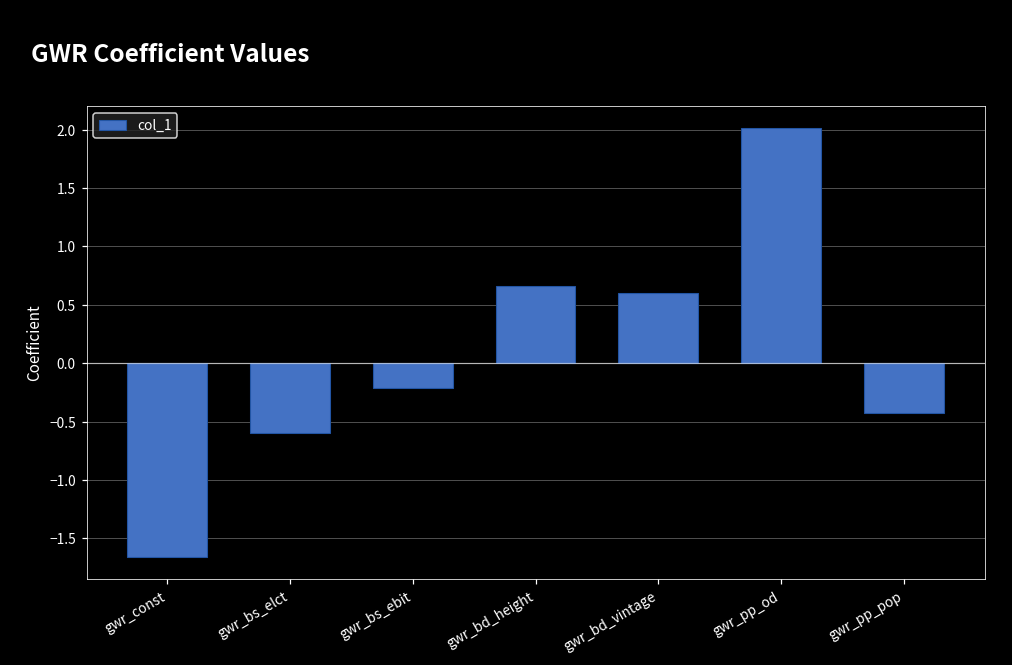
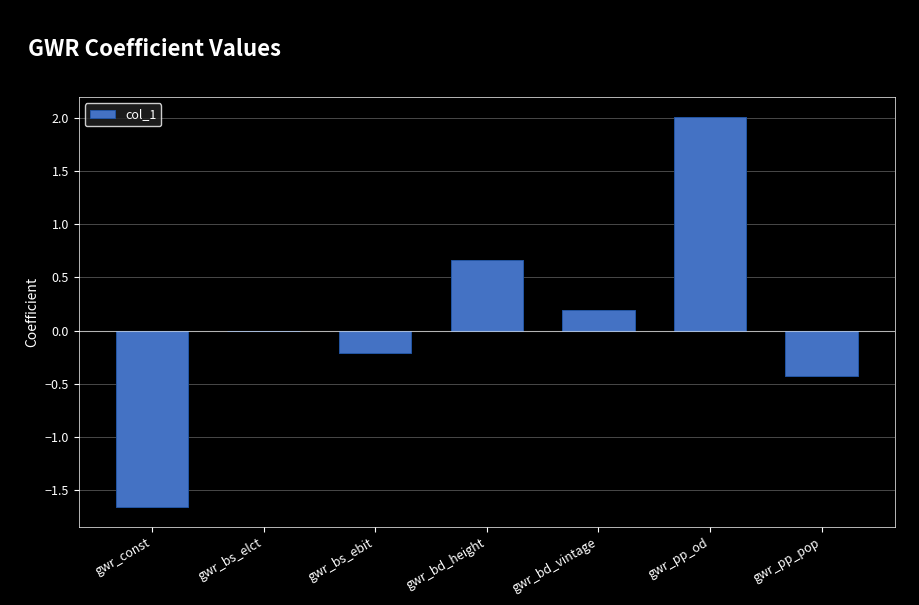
gwr_bs_elct: -0.59 -> 0.00
gwr_bd_vintage: 0.60 -> 0.19
